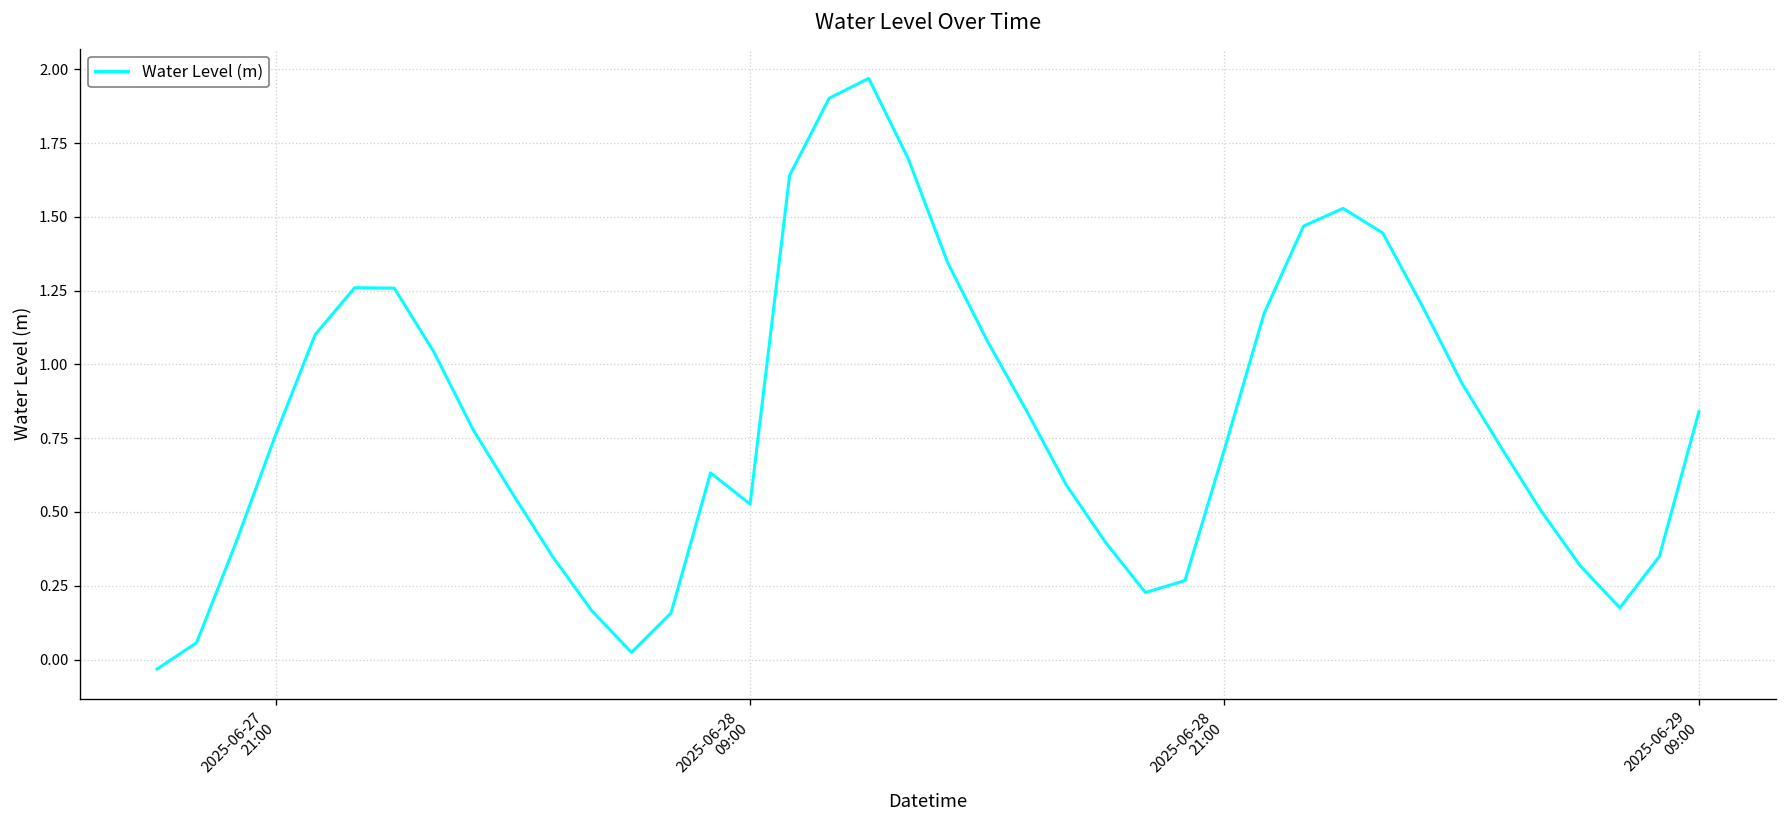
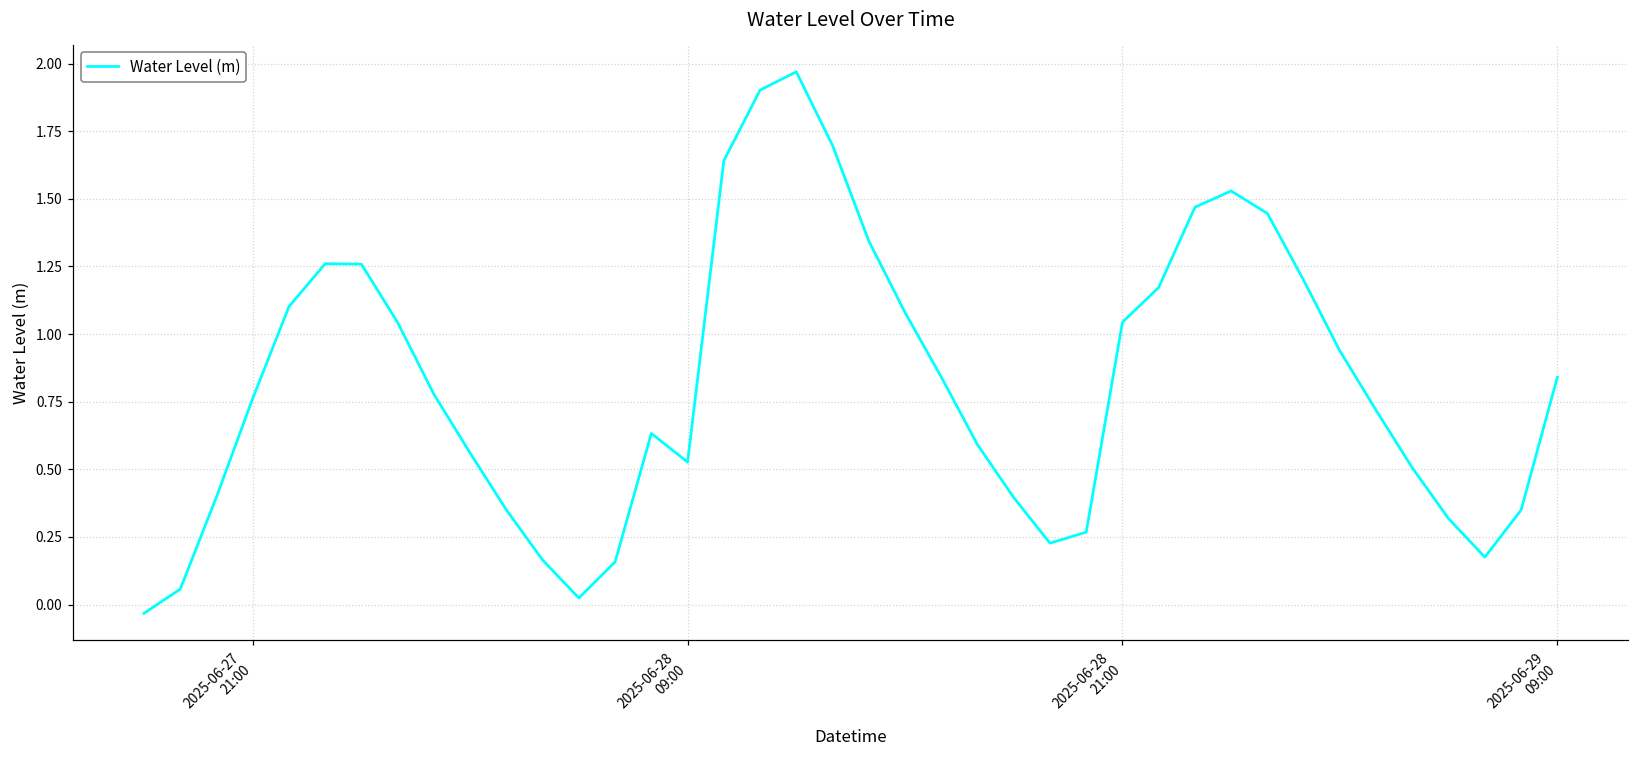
2025-06-28 21:00: 0.71 -> 1.04
